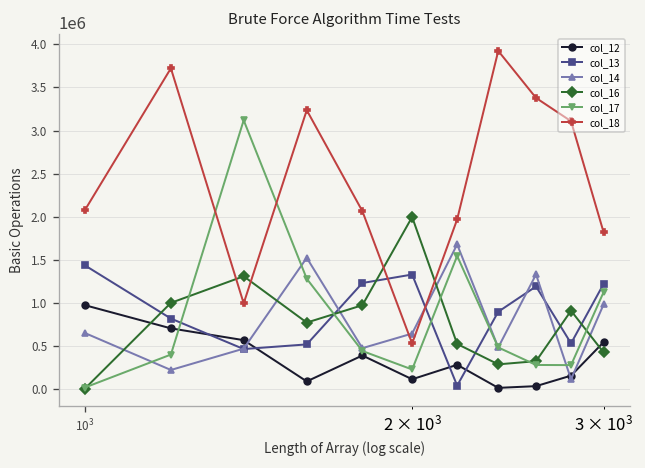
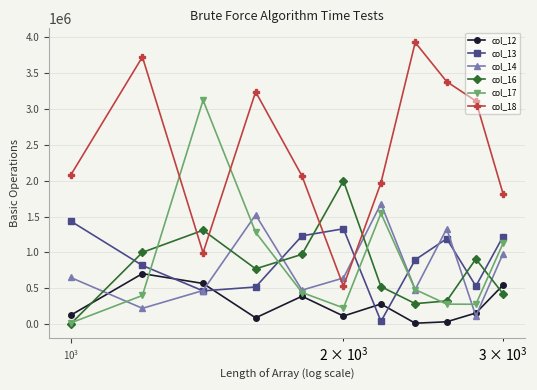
col_12, 10^3: 1000000 -> 100000
